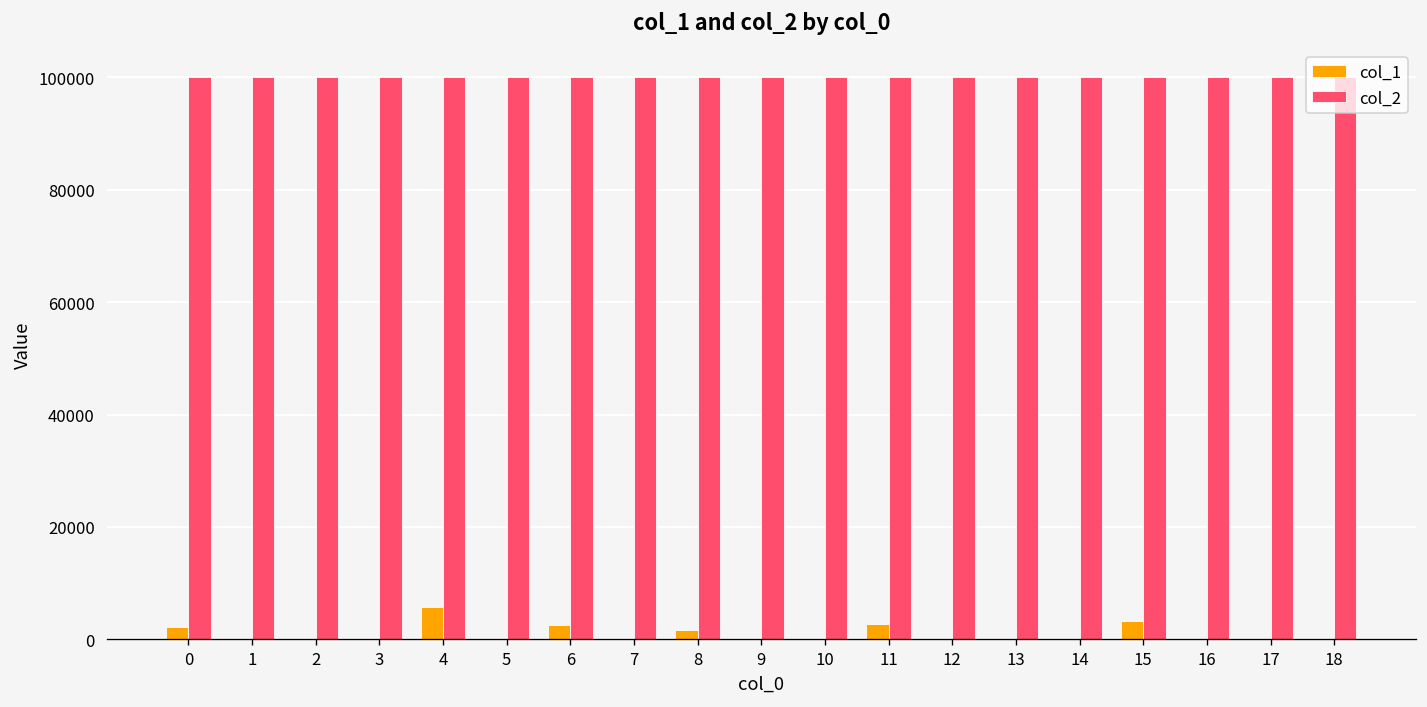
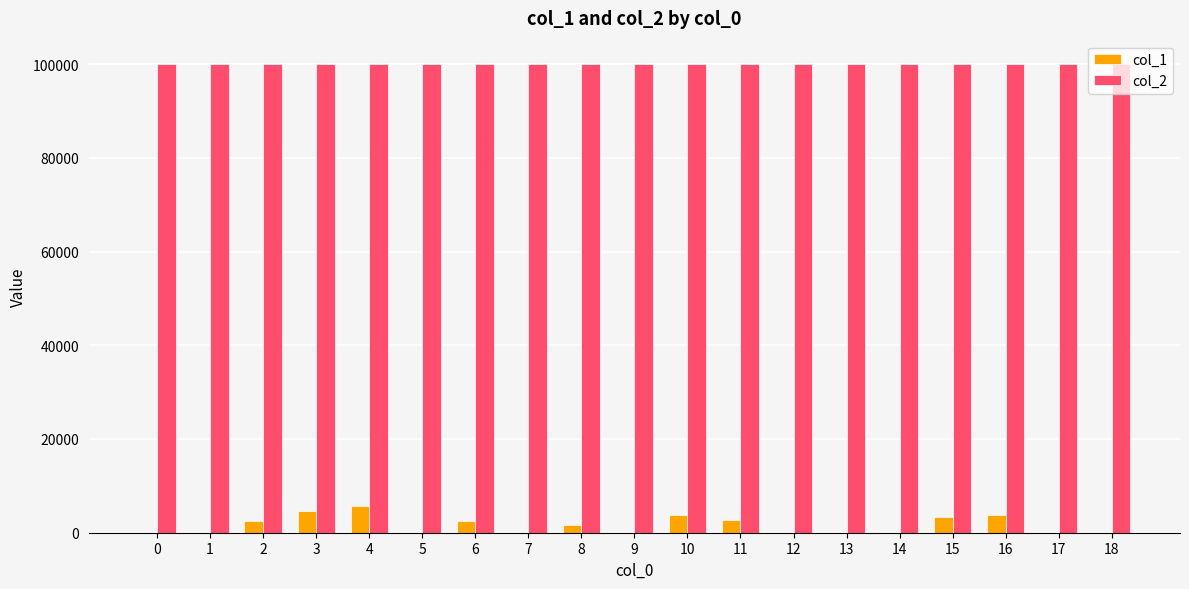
col_1, 0: 2000 -> 0
col_1, 2: 0 -> 2000
col_1, 3: 0 -> 5000
col_1, 10: 0 -> 4000
col_1, 16: 0 -> 4000
